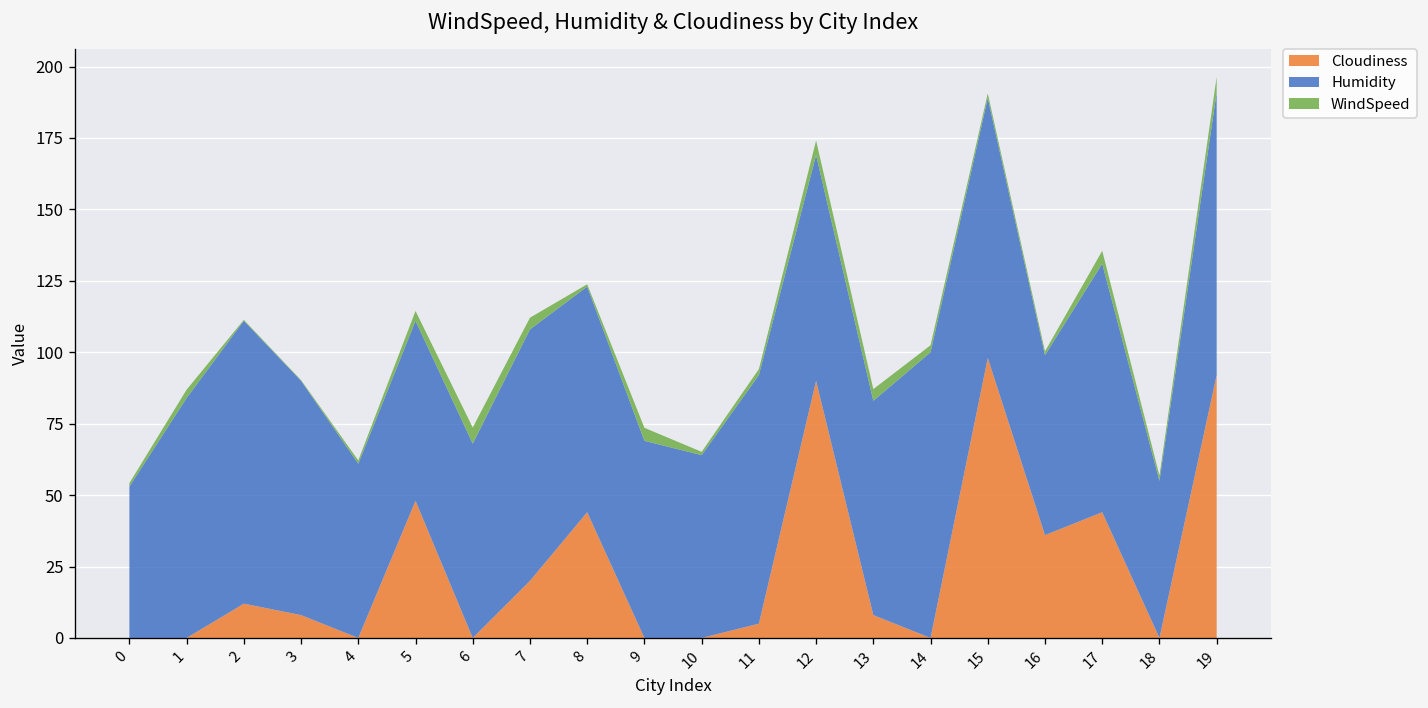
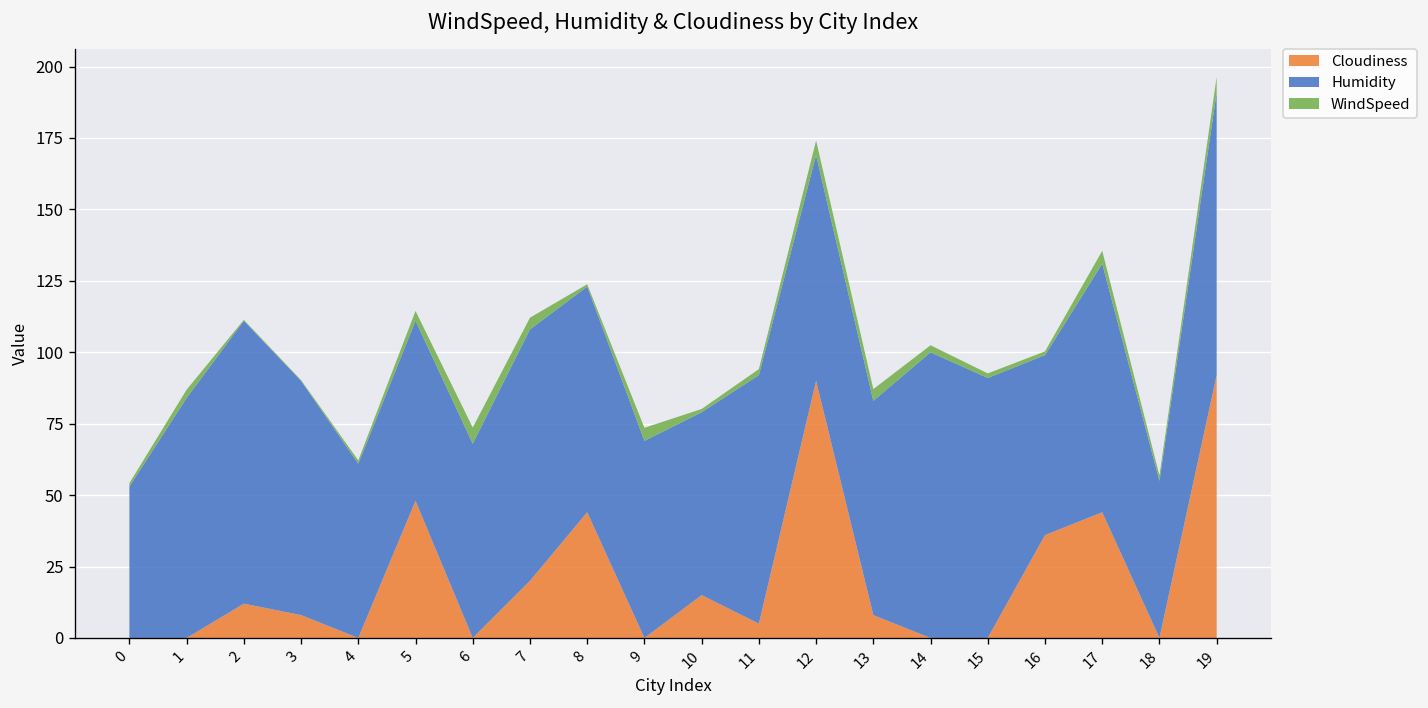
Cloudiness, 10: 0 -> 15
Cloudiness, 15: 98 -> 0
